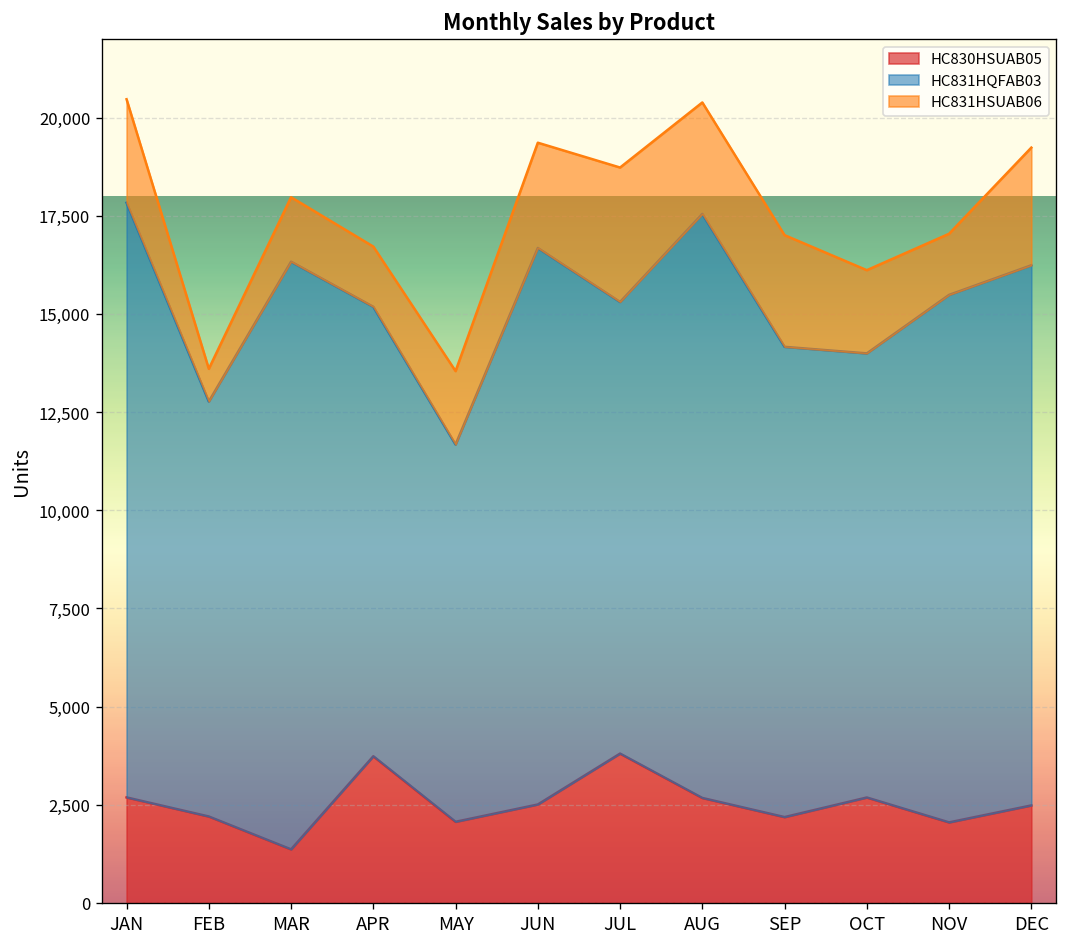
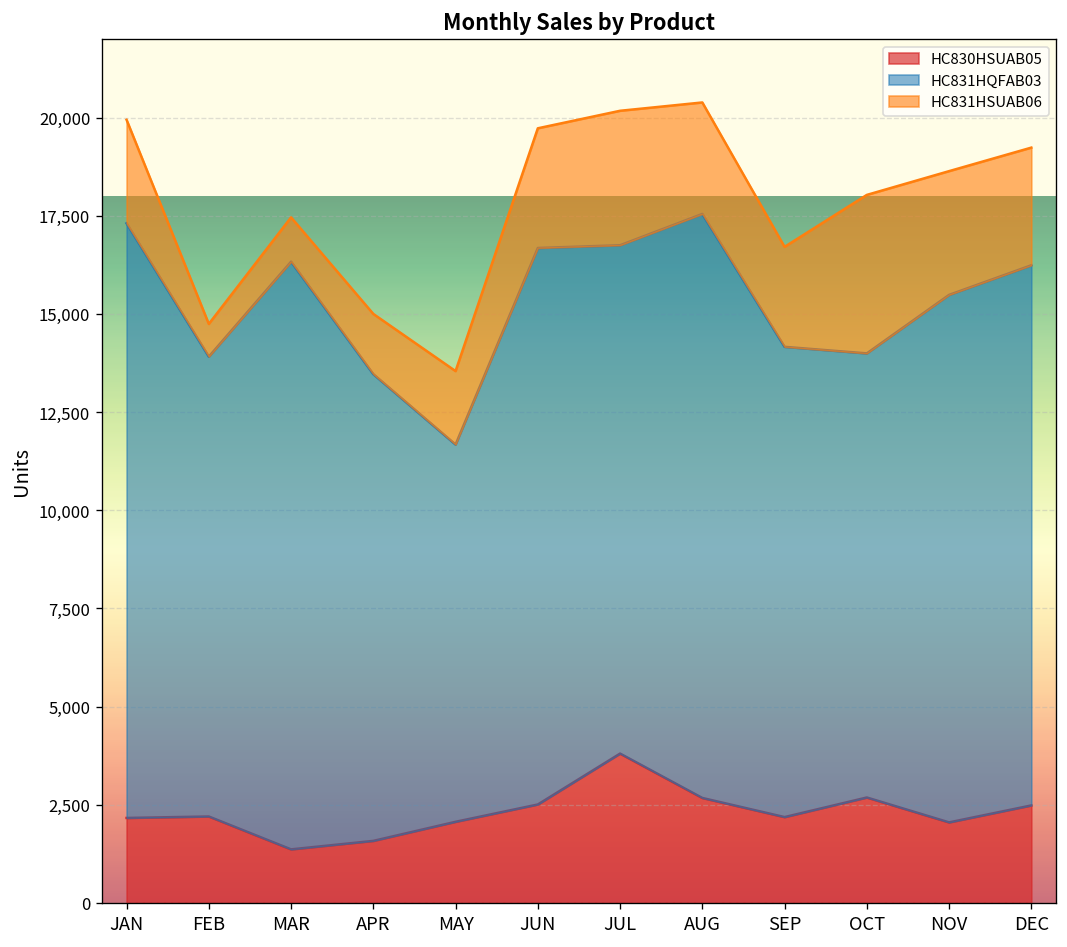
HC830HSUAB05, JAN: 2,700 -> 2,200
HC831HQFAB03, FEB: 10,600 -> 11,700
HC831HSUAB06, MAR: 1,600 -> 1,100
HC830HSUAB05, APR: 3,700 -> 1,600
HC831HQFAB03, APR: 11,400 -> 11,900
HC831HSUAB06, JUN: 2,700 -> 3,000
HC831HQFAB03, JUL: 11,500 -> 12,900
HC831HSUAB06, SEP: 2,800 -> 2,500
HC831HSUAB06, OCT: 2,100 -> 4,000
HC831HSUAB06, NOV: 1,600 -> 3,200
